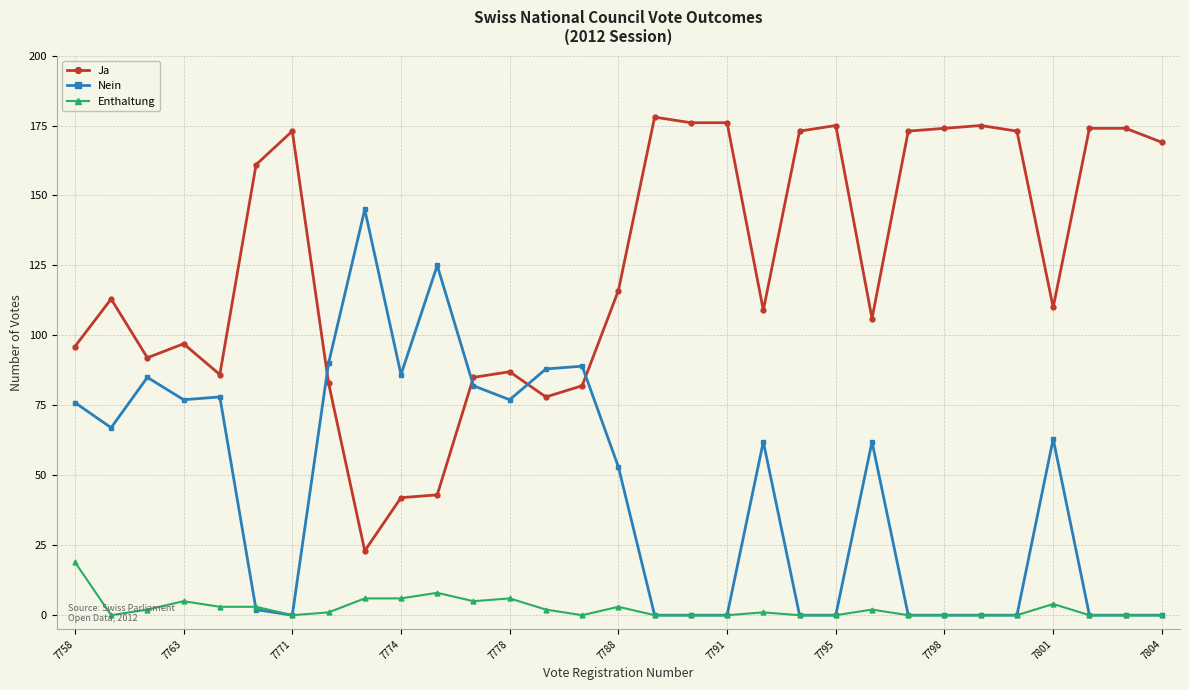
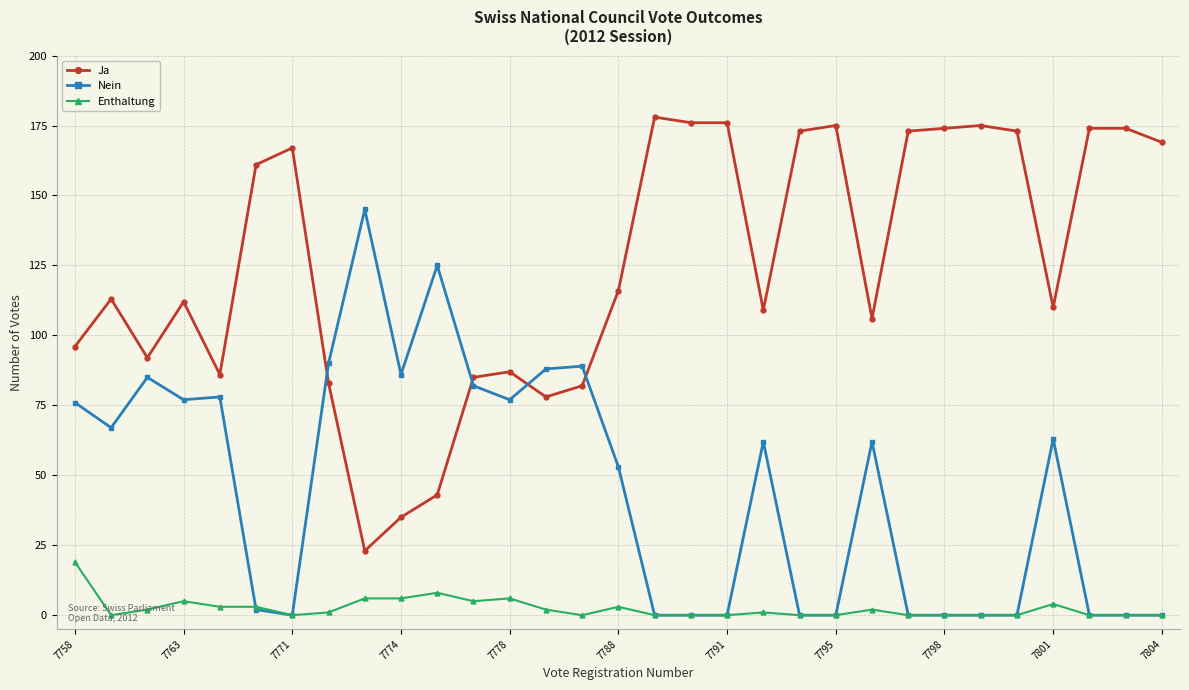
Ja, 7763: 97 -> 112
Ja, 7771: 173 -> 167
Ja, 7774: 42 -> 35
